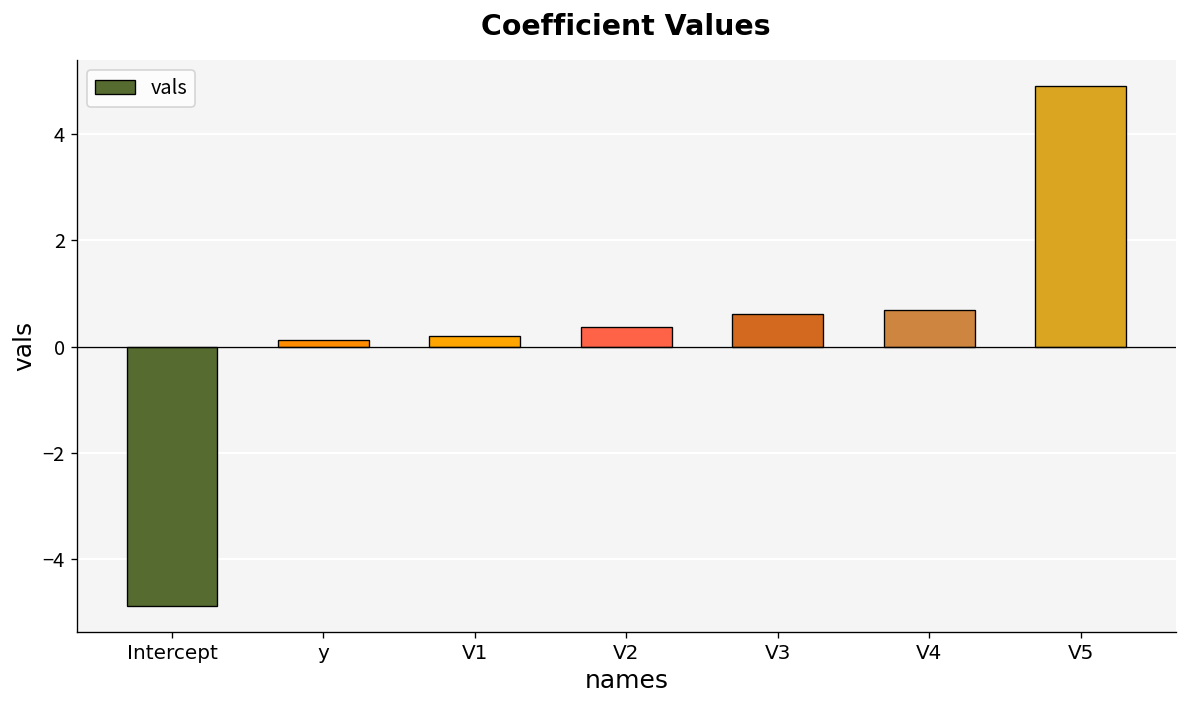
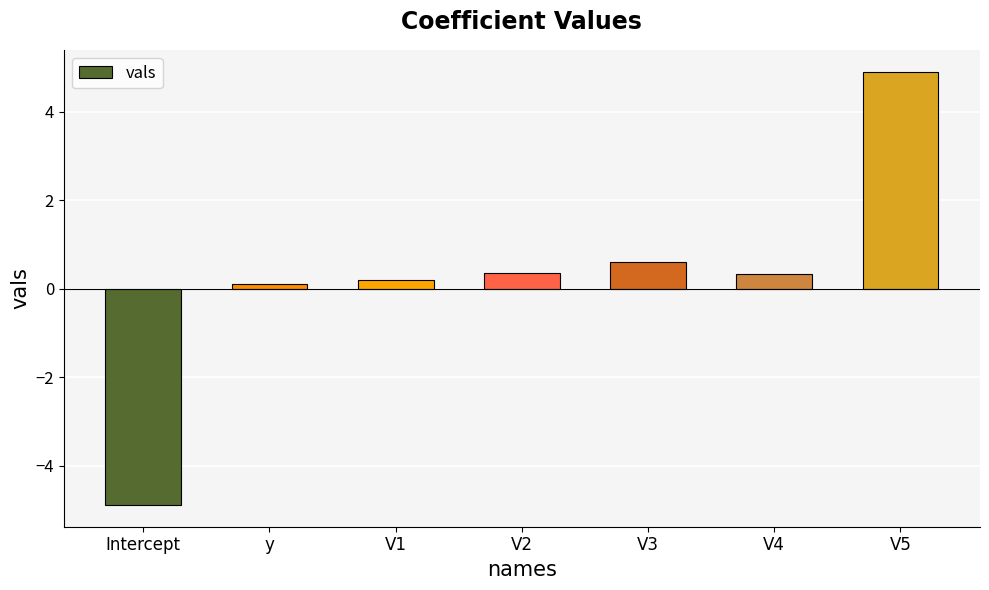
V4: 0.7 -> 0.3
